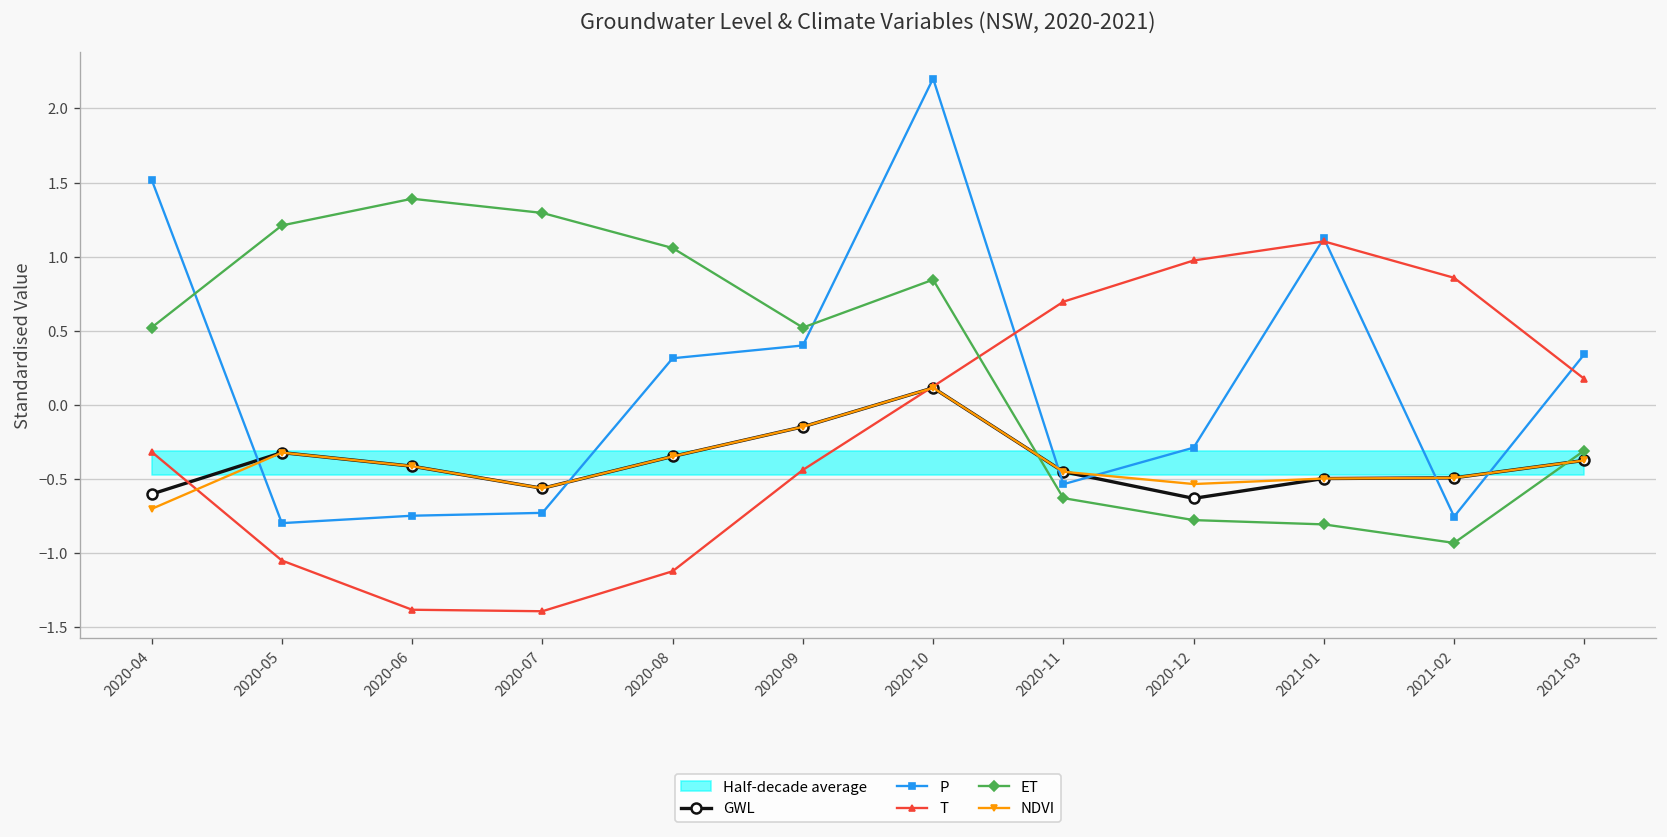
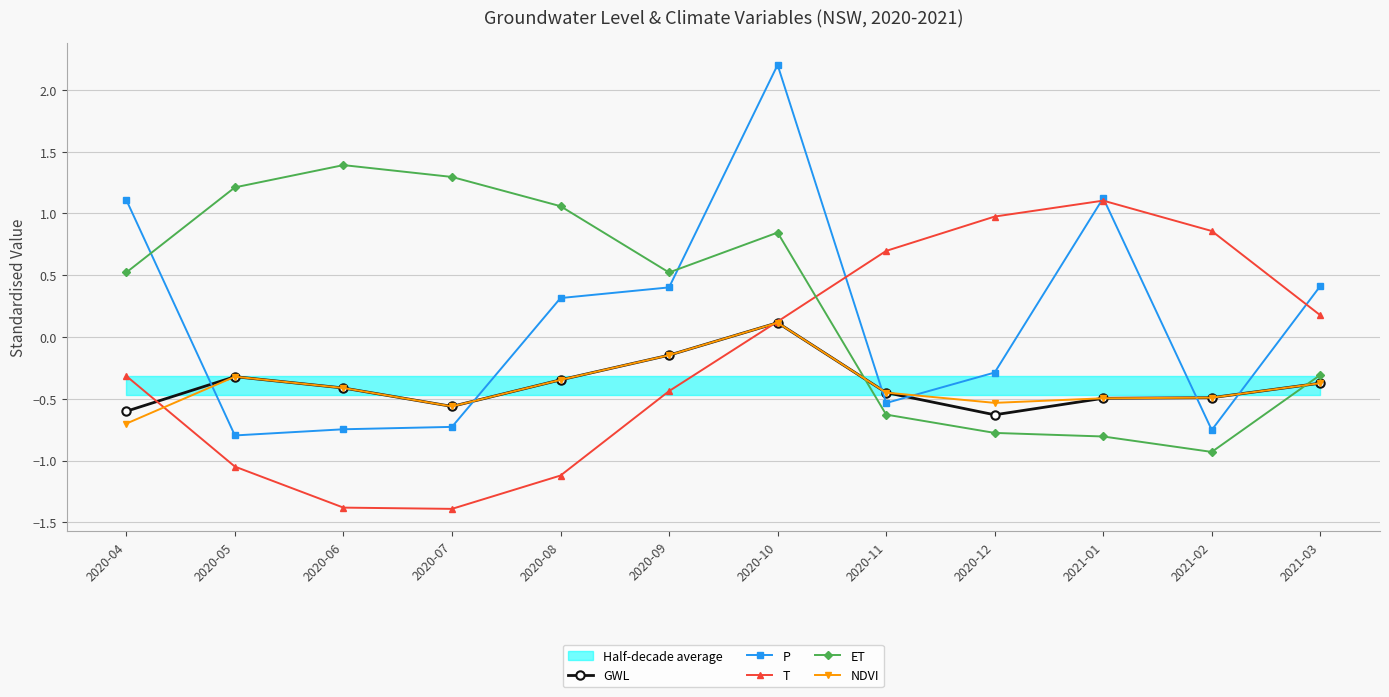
P, 2020-04: 1.52 -> 1.11
P, 2021-03: 0.34 -> 0.41
